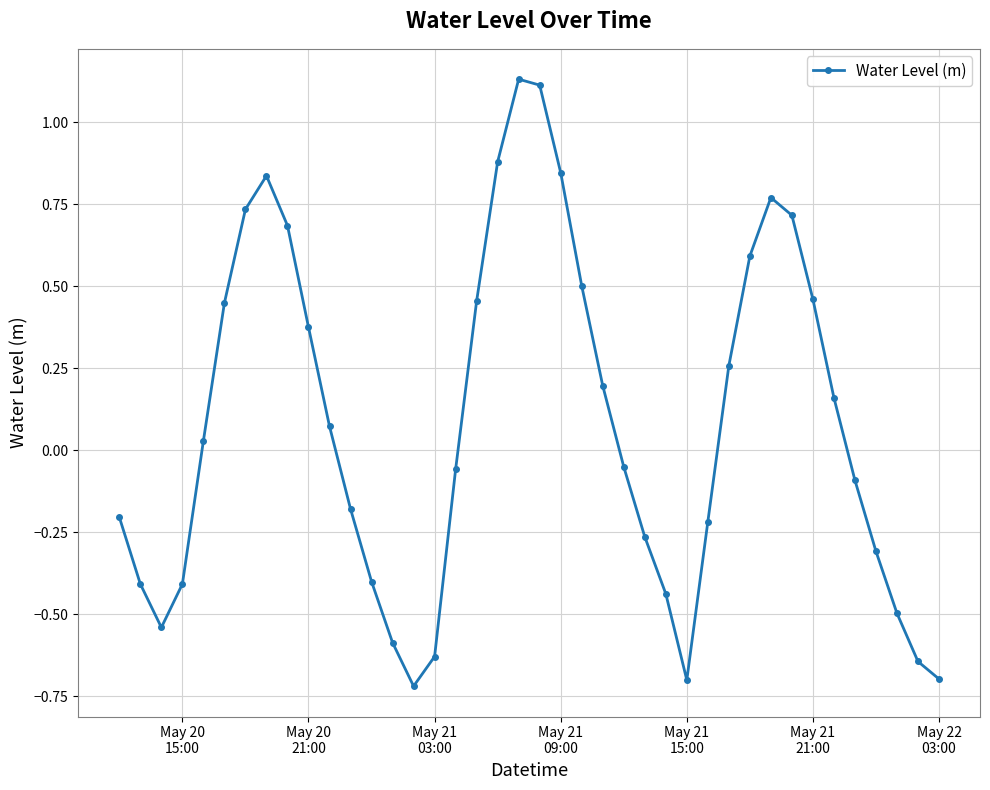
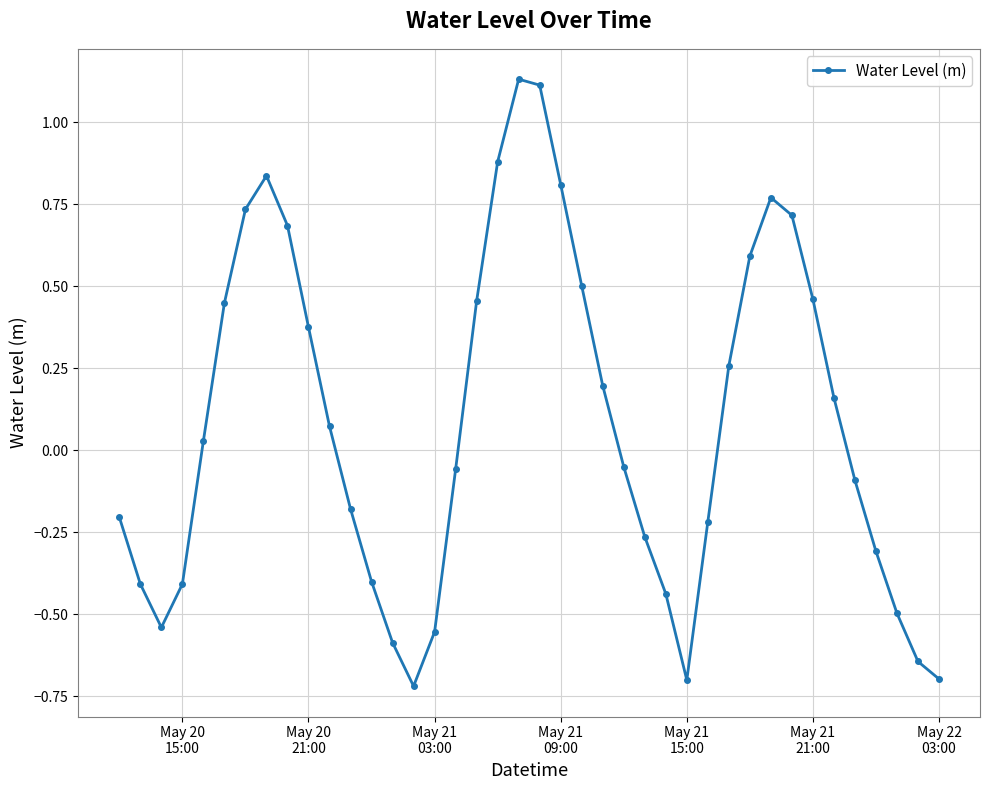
May 21 03:00: -0.63 -> -0.55
May 21 09:00: 0.85 -> 0.81
